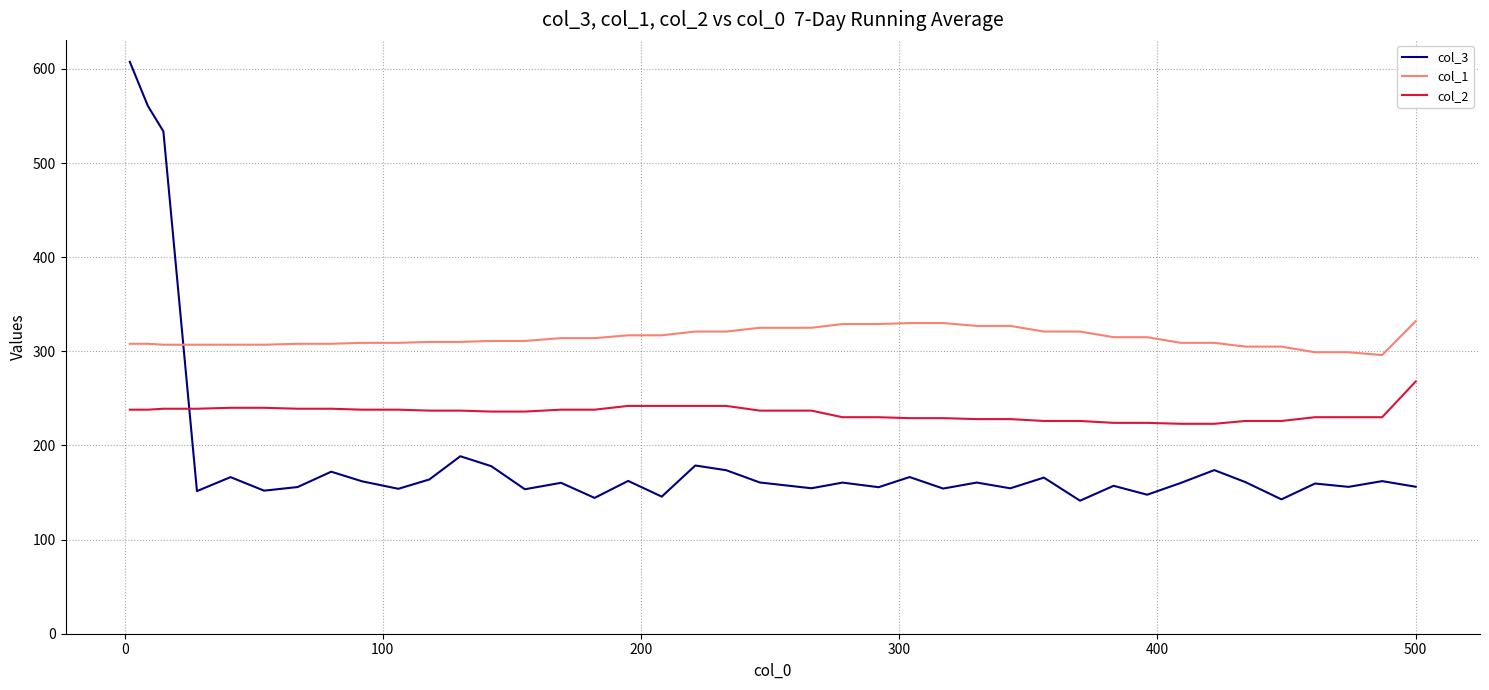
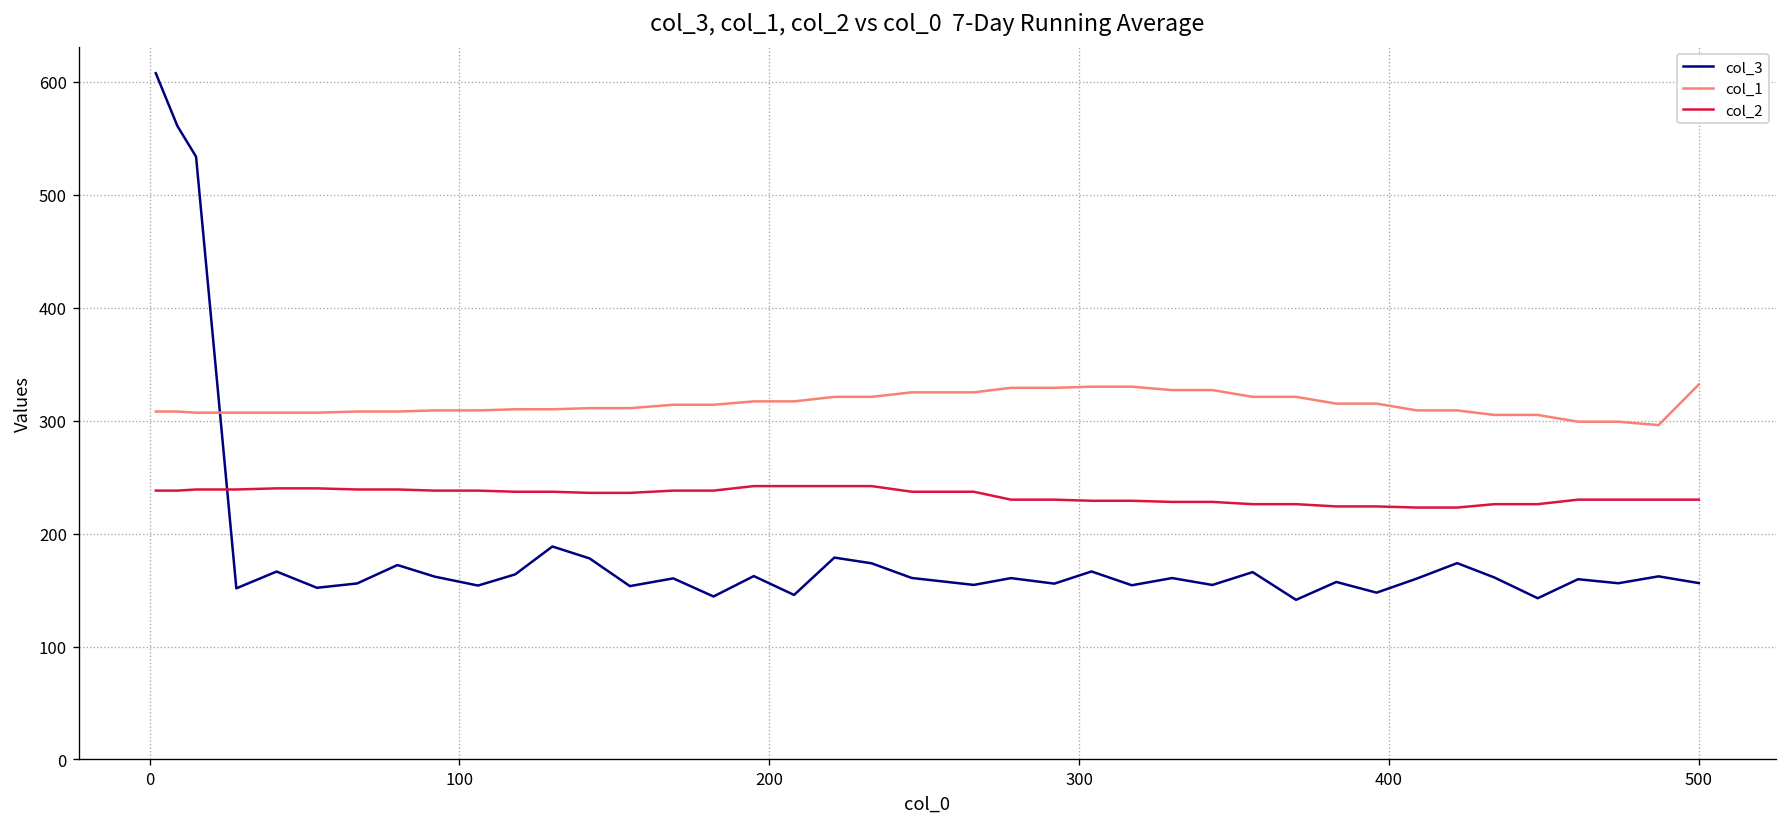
col_2, 500: 270 -> 230
